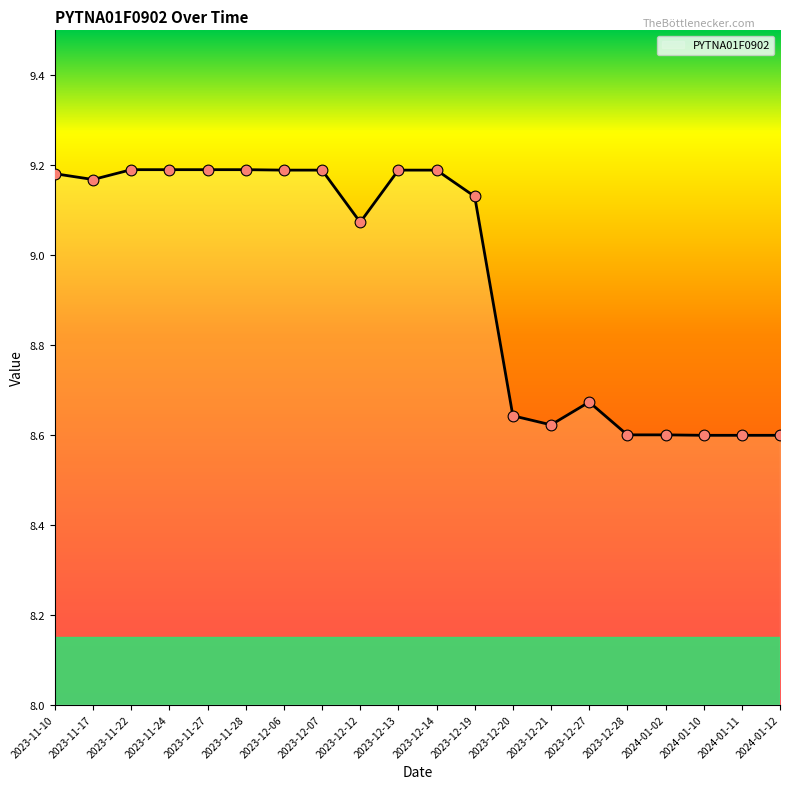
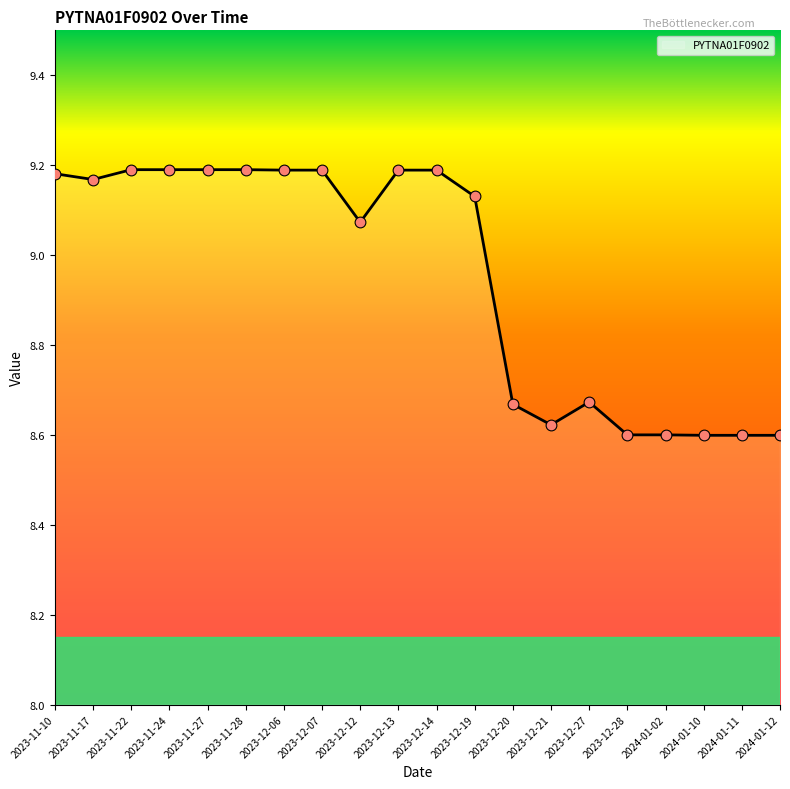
2023-12-20: 8.64 -> 8.67
